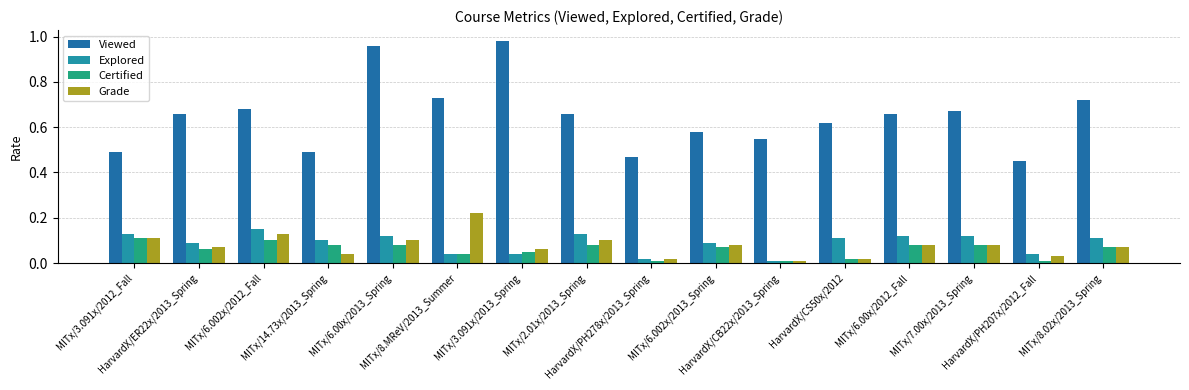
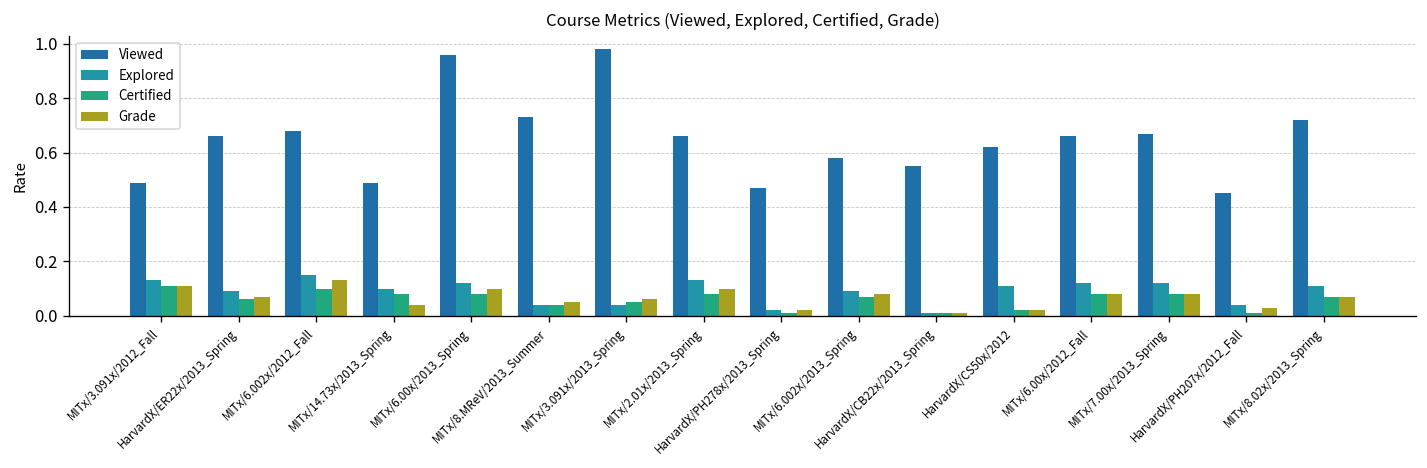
Grade, MITx/8.MReV/2013_Summer: 0.22 -> 0.05
